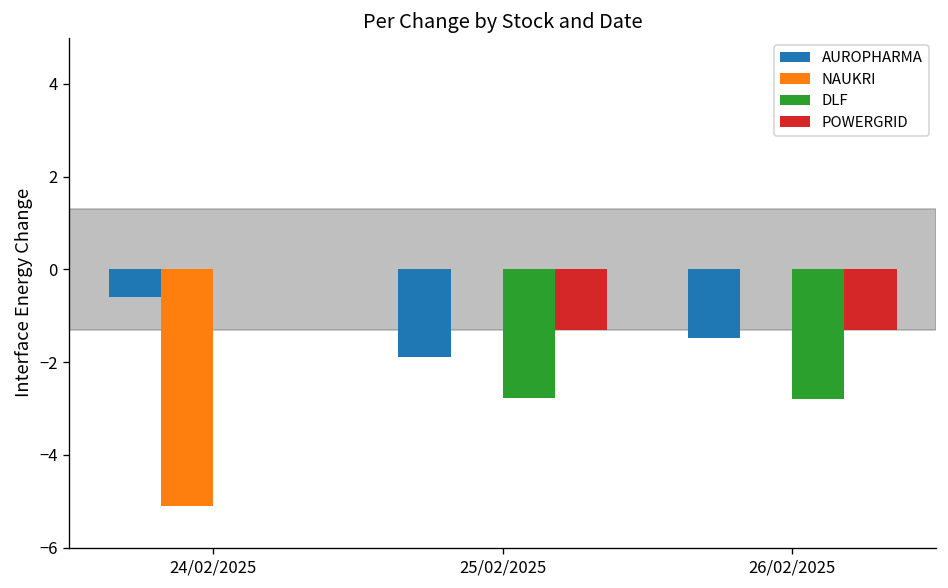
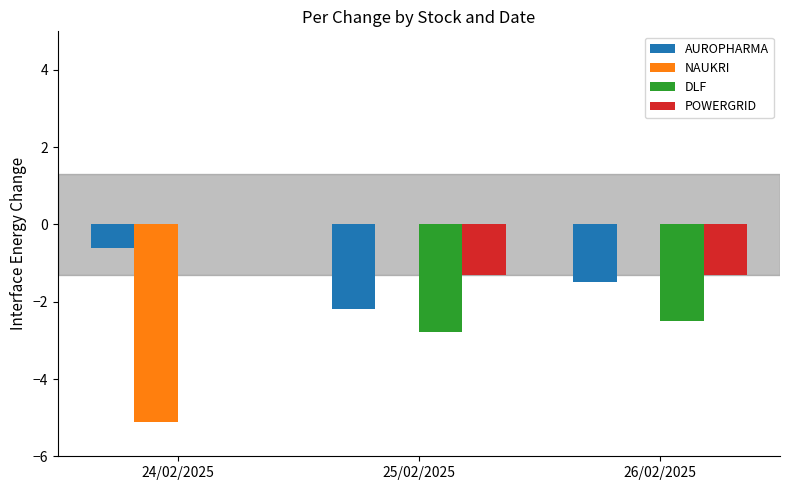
AUROPHARMA, 25/02/2025: -1.9 -> -2.2
DLF, 26/02/2025: -2.8 -> -2.5
